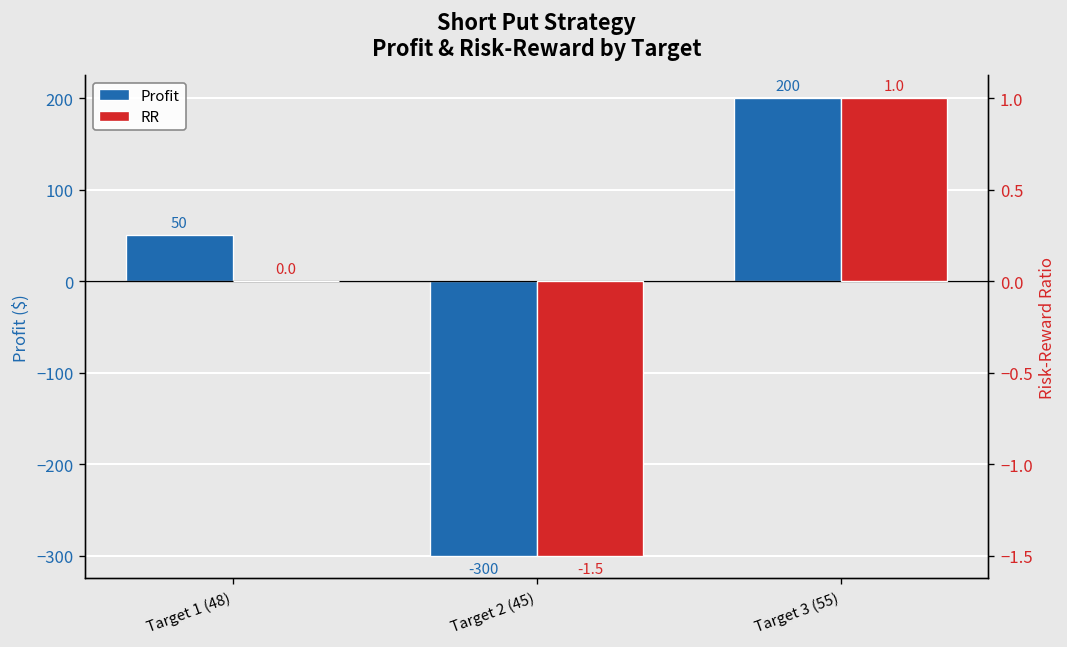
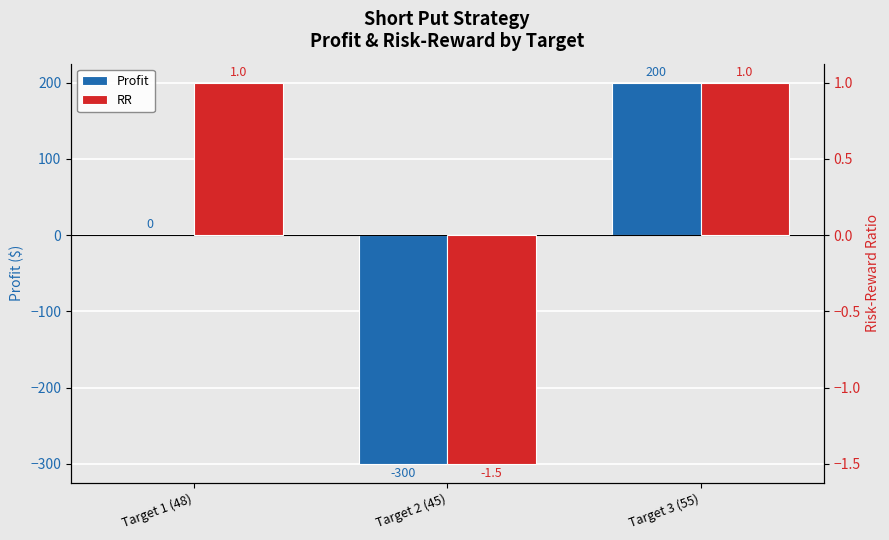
Profit, Target 1 (48): 50 -> 0
RR, Target 1 (48): 0.0 -> 1.0
